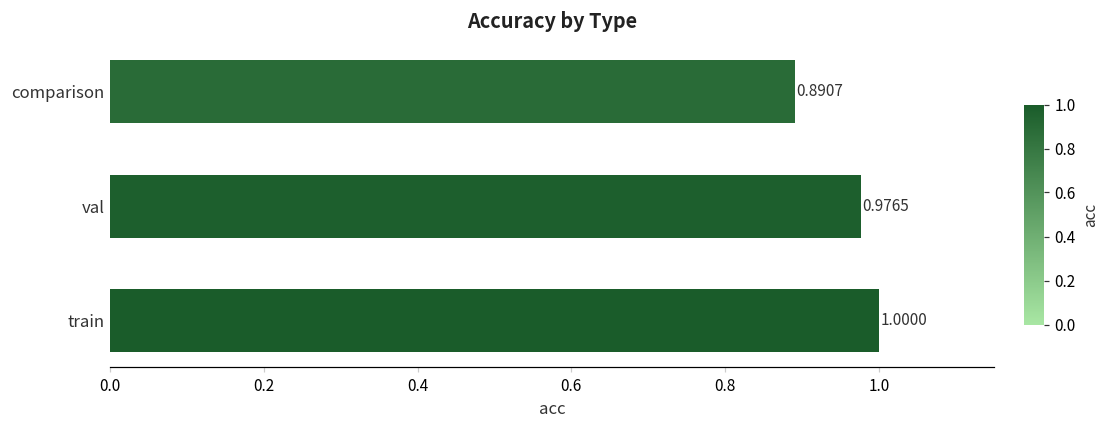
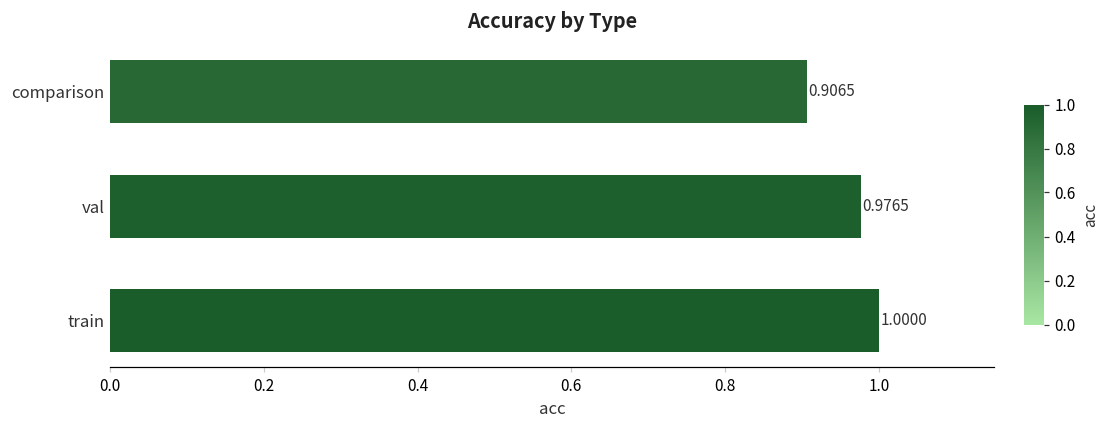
comparison: 0.8907 -> 0.9065
